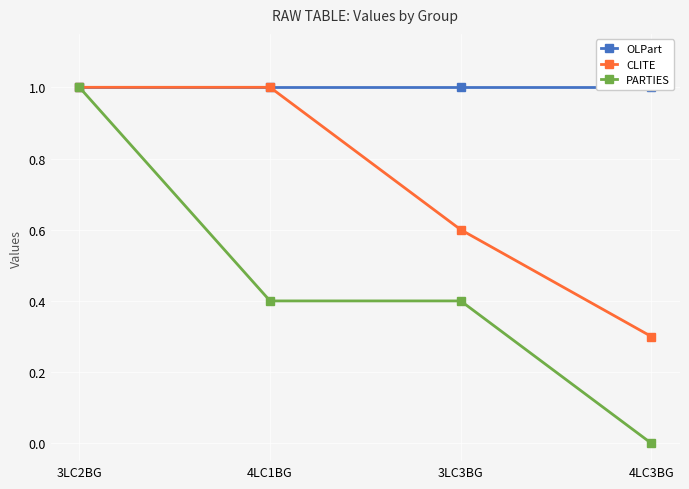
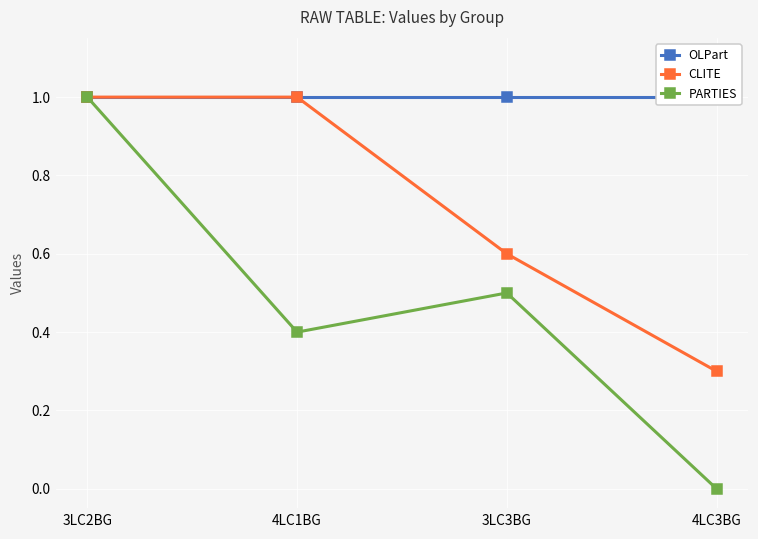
PARTIES, 3LC3BG: 0.4 -> 0.5
